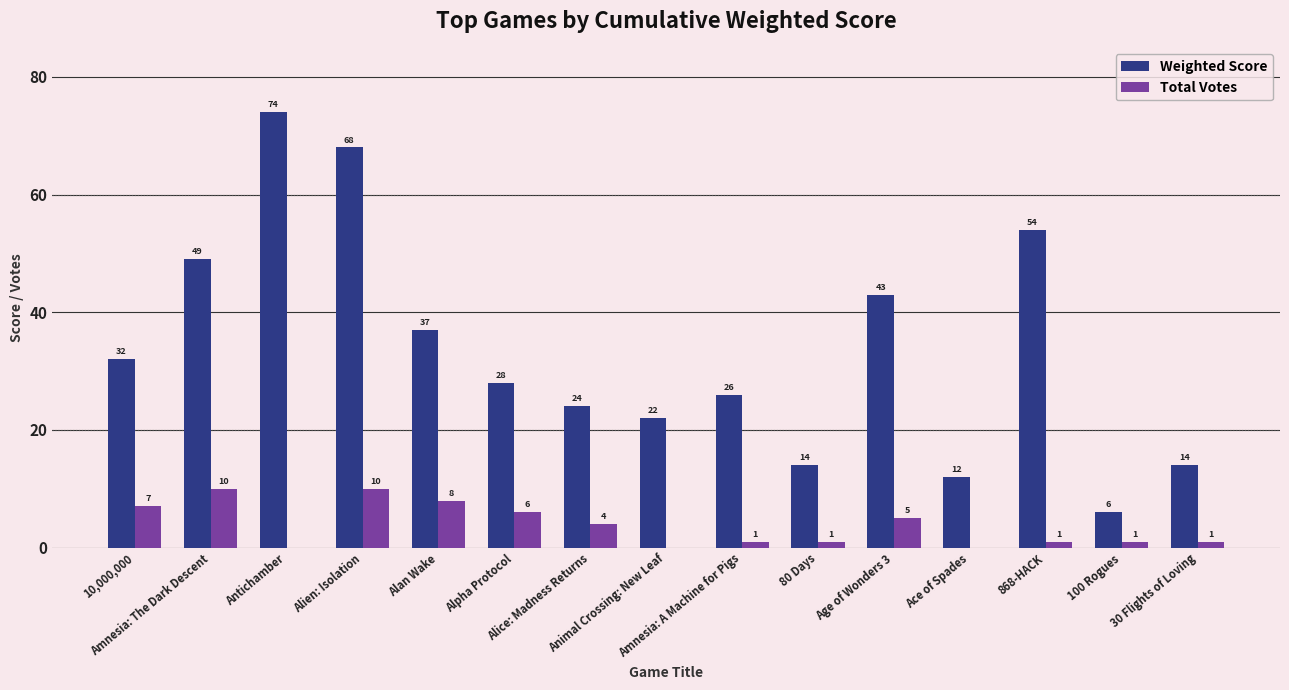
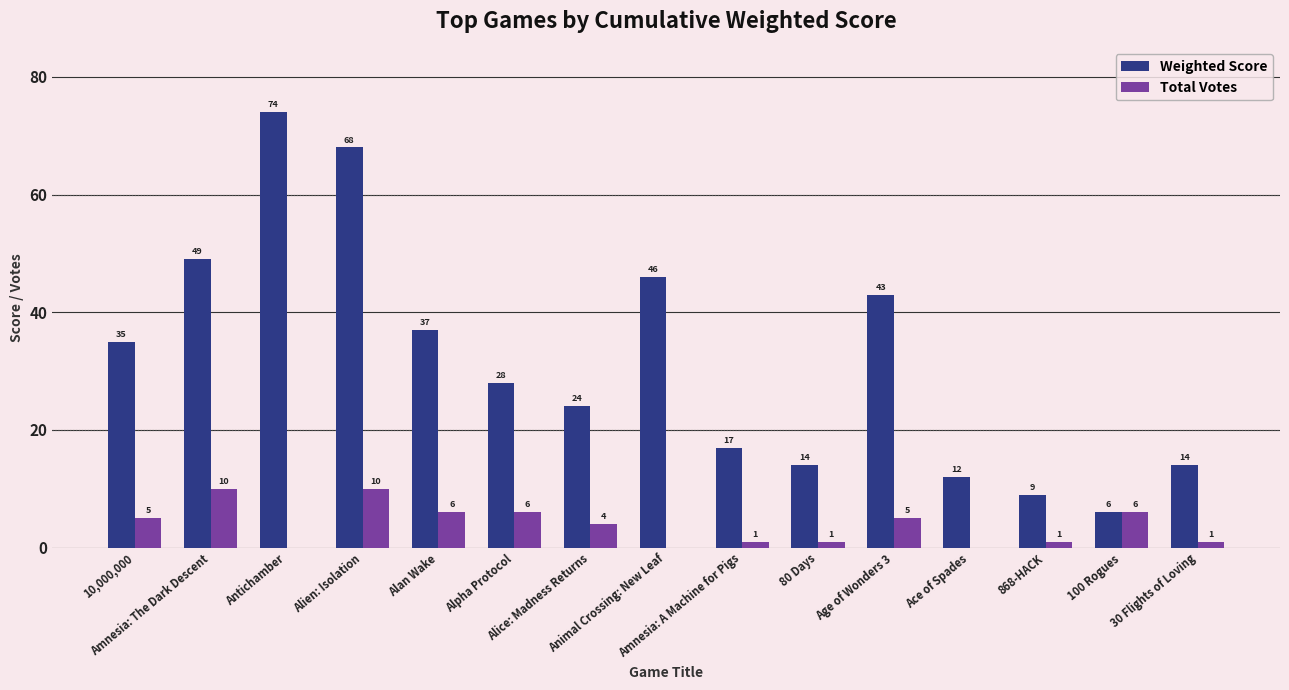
Weighted Score, 10,000,000: 32 -> 35
Total Votes, 10,000,000: 7 -> 5
Total Votes, Alan Wake: 8 -> 6
Weighted Score, Animal Crossing: New Leaf: 22 -> 46
Weighted Score, Amnesia: A Machine for Pigs: 26 -> 17
Weighted Score, 868-HACK: 54 -> 9
Total Votes, 100 Rogues: 1 -> 6
